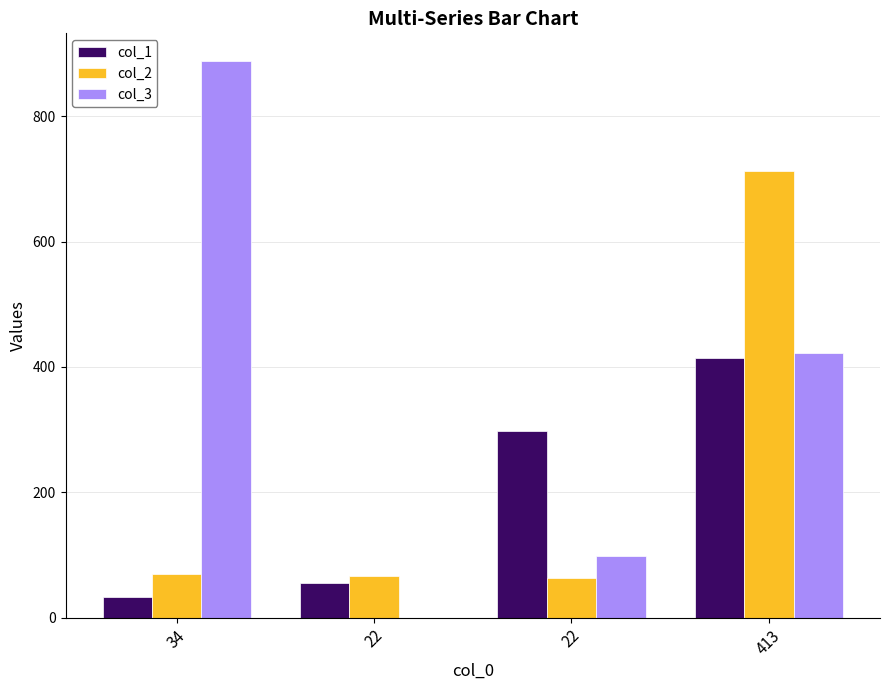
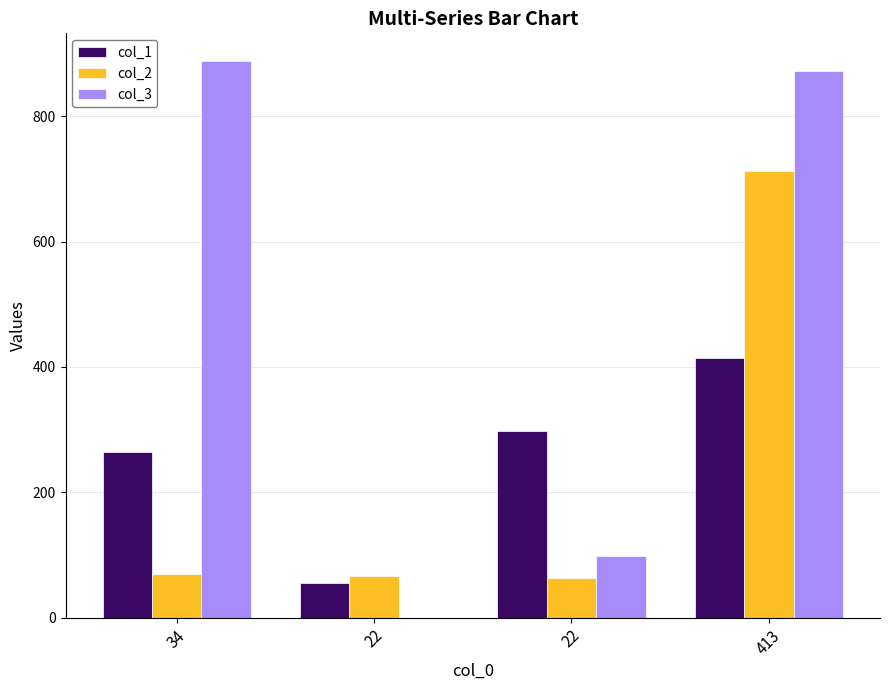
col_1, 34: 30 -> 260
col_3, 413: 420 -> 870
